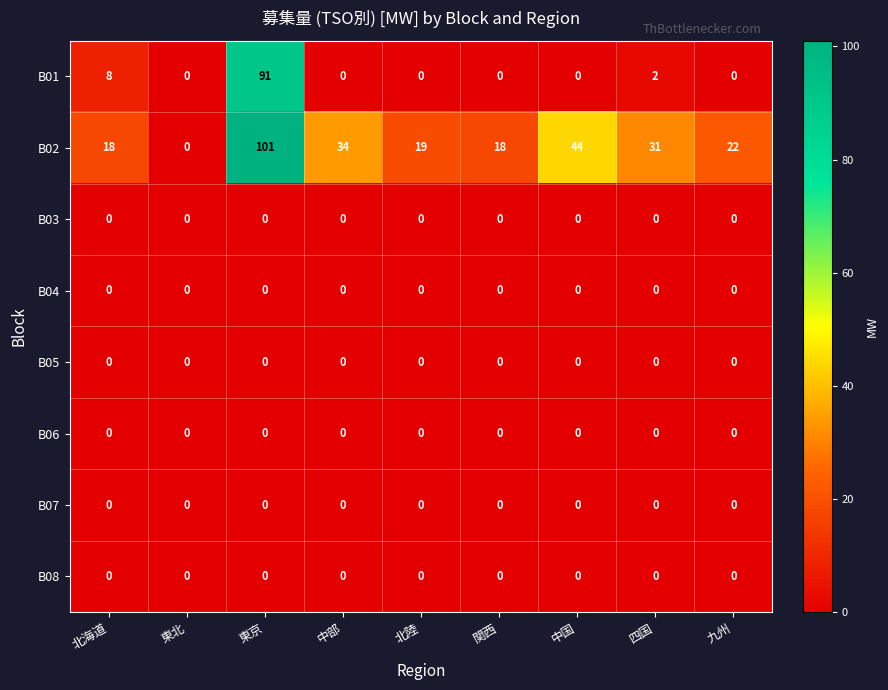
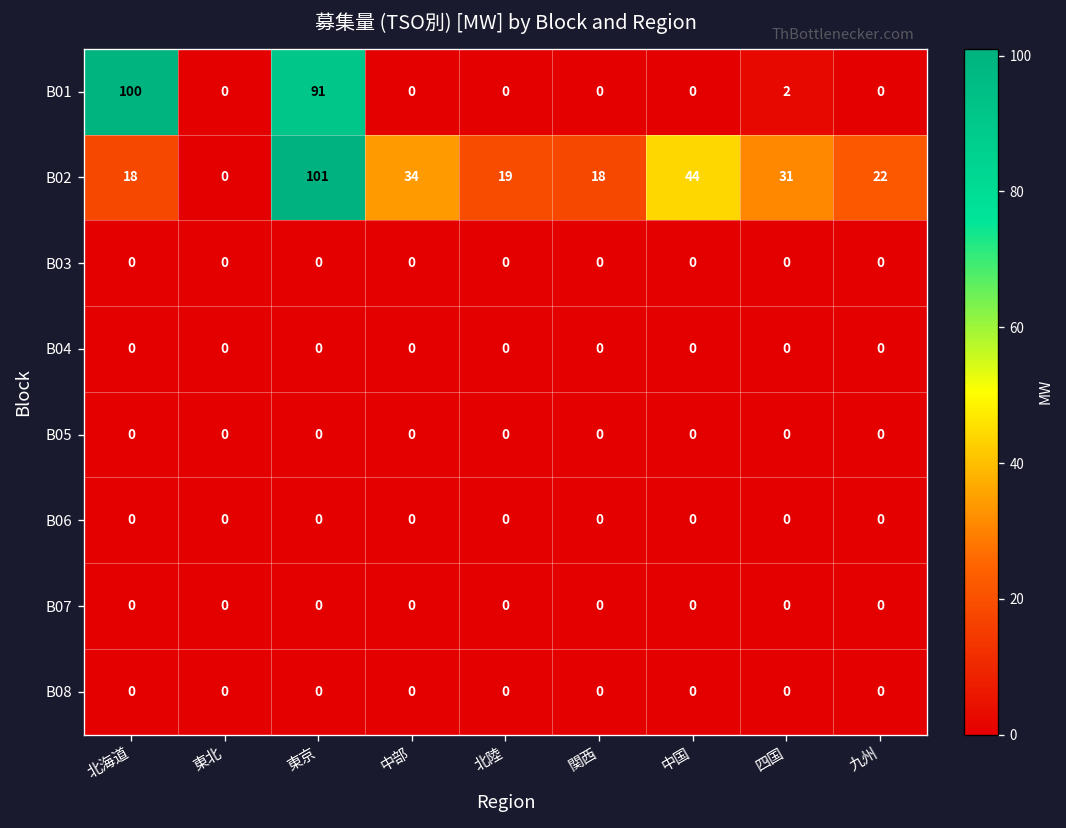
B01, 北海道: 8 -> 100
